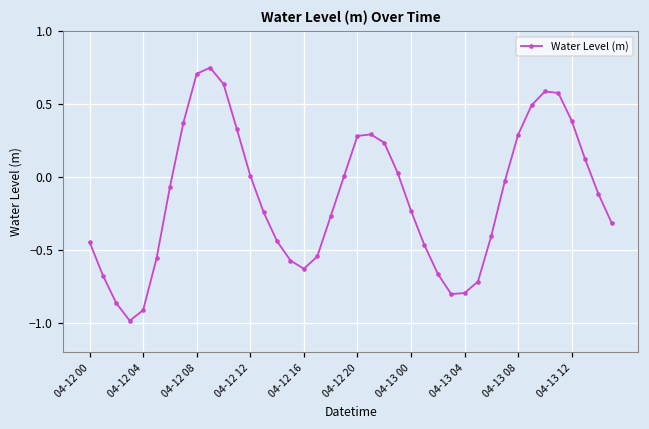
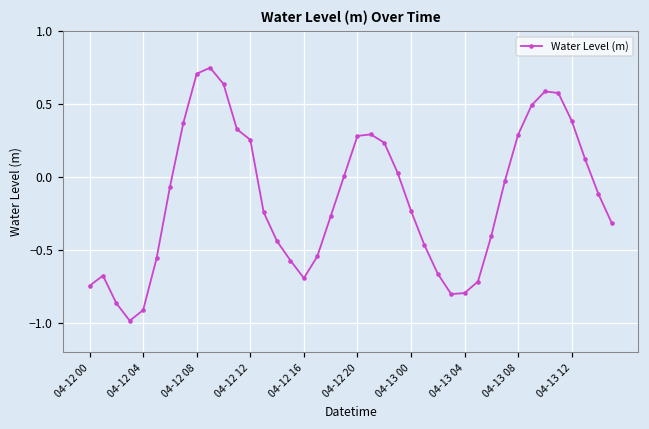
04-12 00: -0.44 -> -0.74
04-12 12: 0.01 -> 0.26
04-12 16: -0.63 -> -0.69
